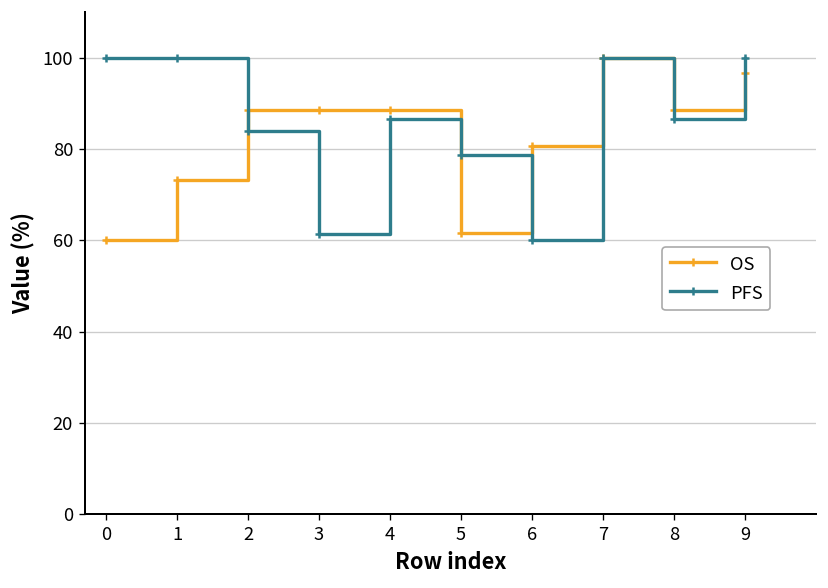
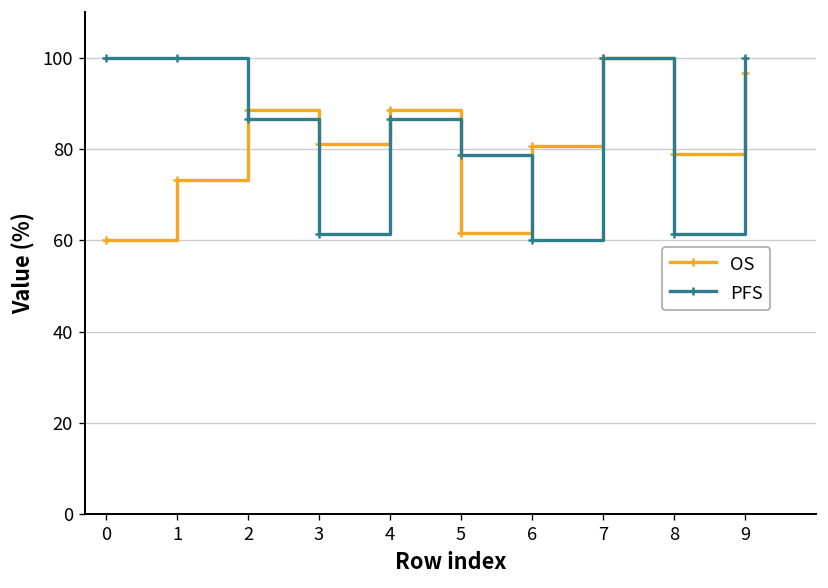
PFS, 2: 84 -> 87
OS, 3: 89 -> 81
OS, 8: 89 -> 79
PFS, 8: 87 -> 61
